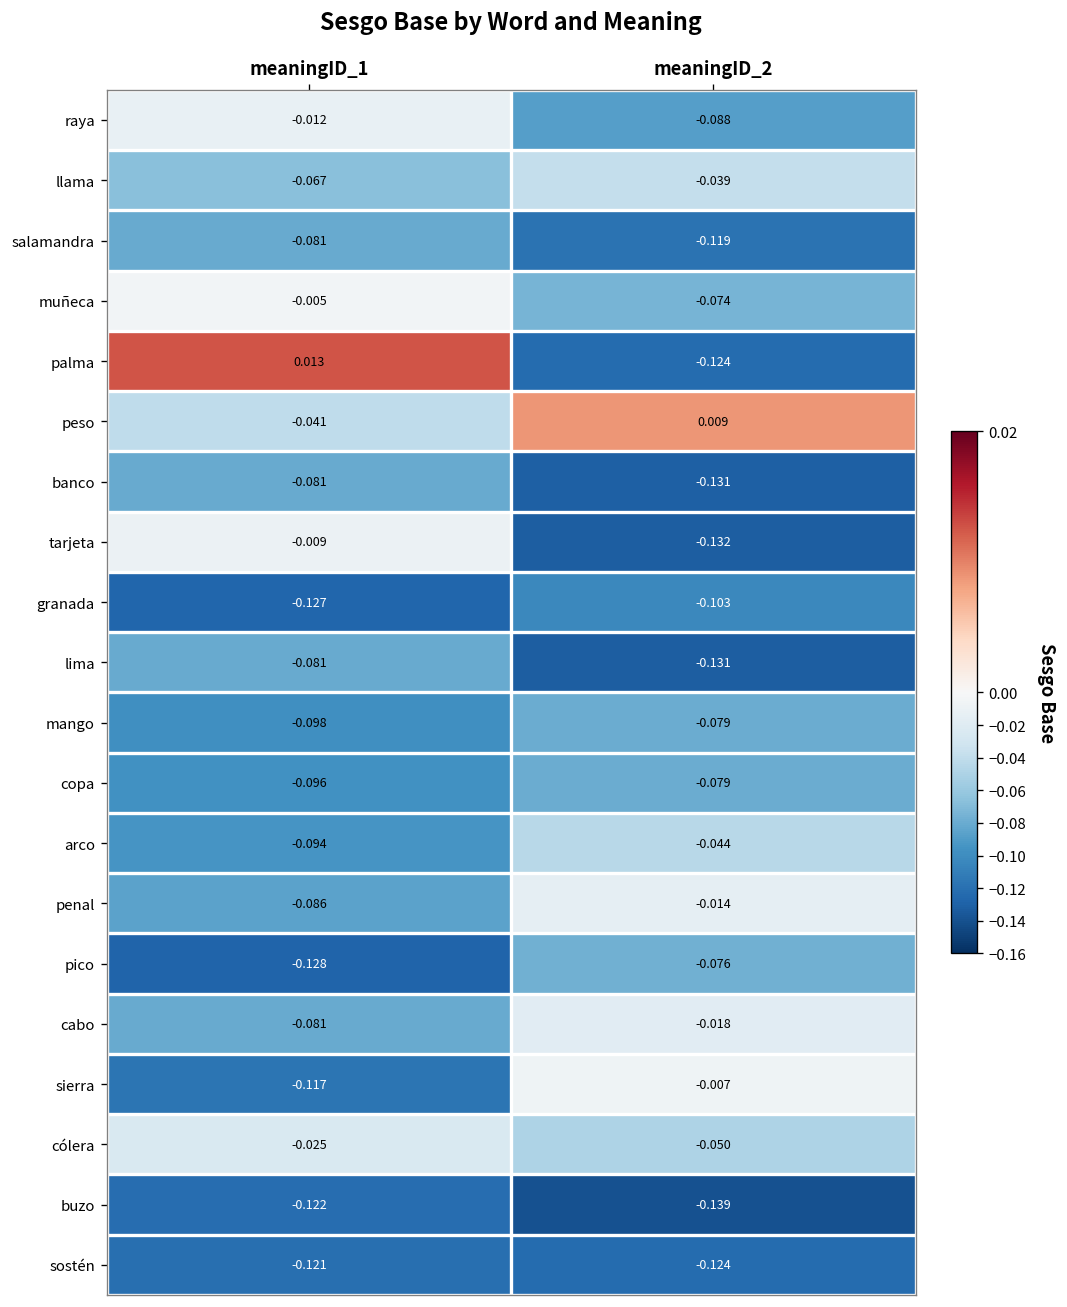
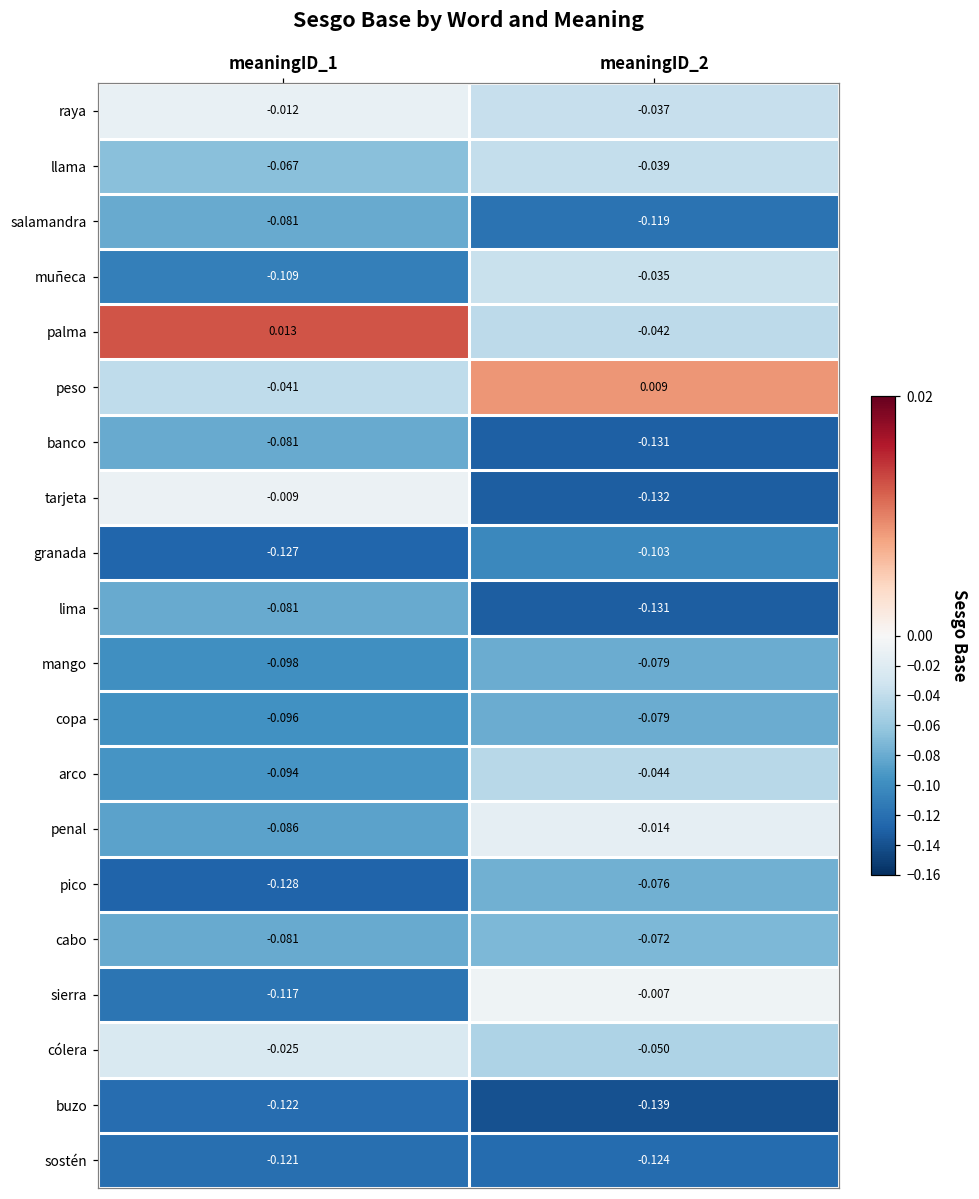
raya, meaningID_2: -0.088 -> -0.037
muñeca, meaningID_1: -0.005 -> -0.109
muñeca, meaningID_2: -0.074 -> -0.035
palma, meaningID_2: -0.124 -> -0.042
cabo, meaningID_2: -0.018 -> -0.072
